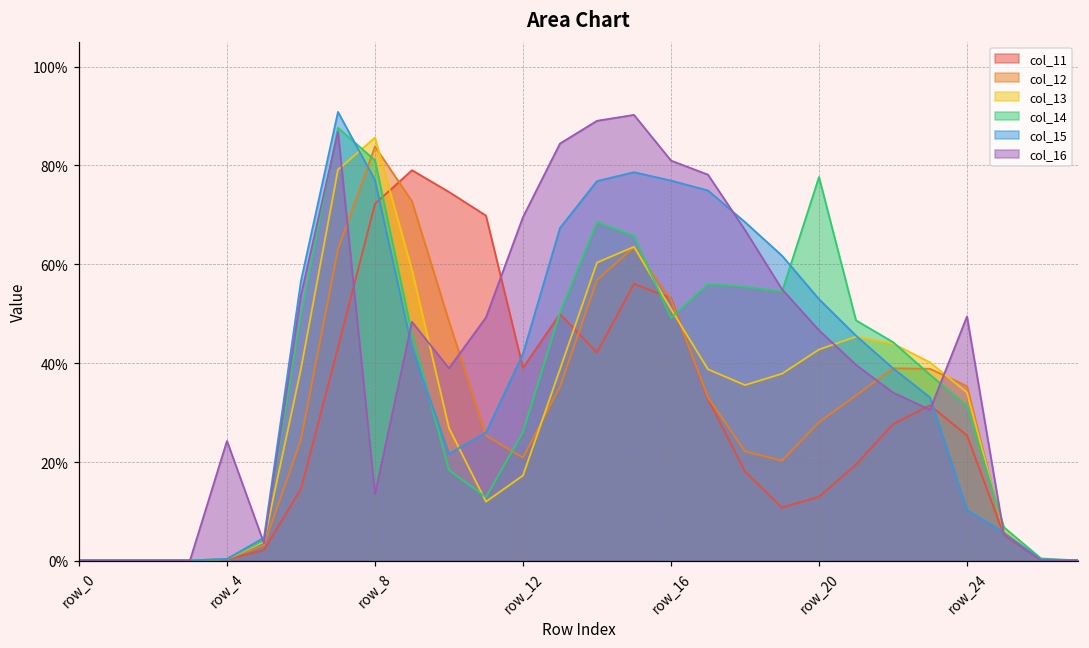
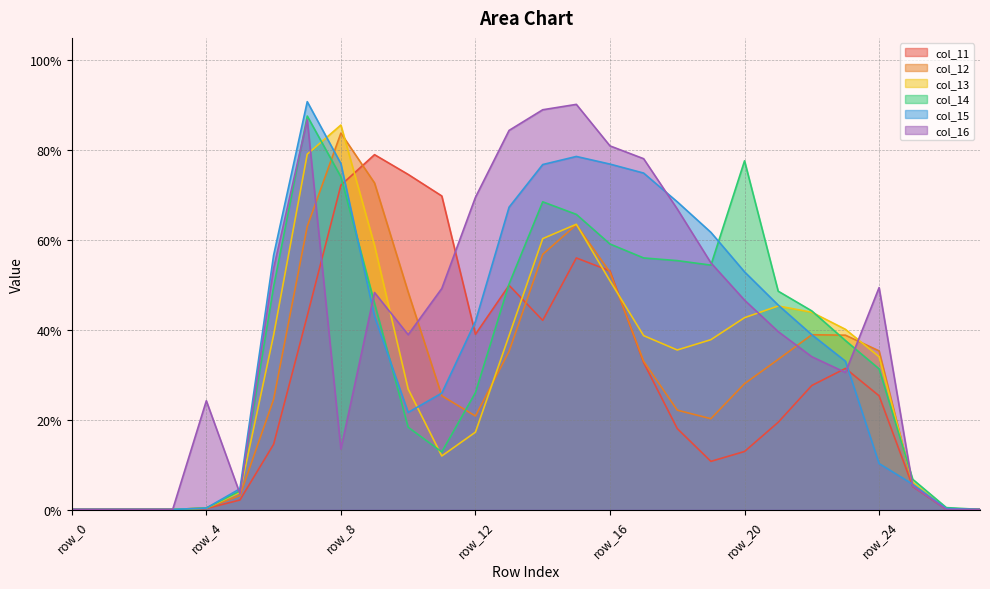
col_14, row_8: 81% -> 74%
col_14, row_16: 49% -> 59%
